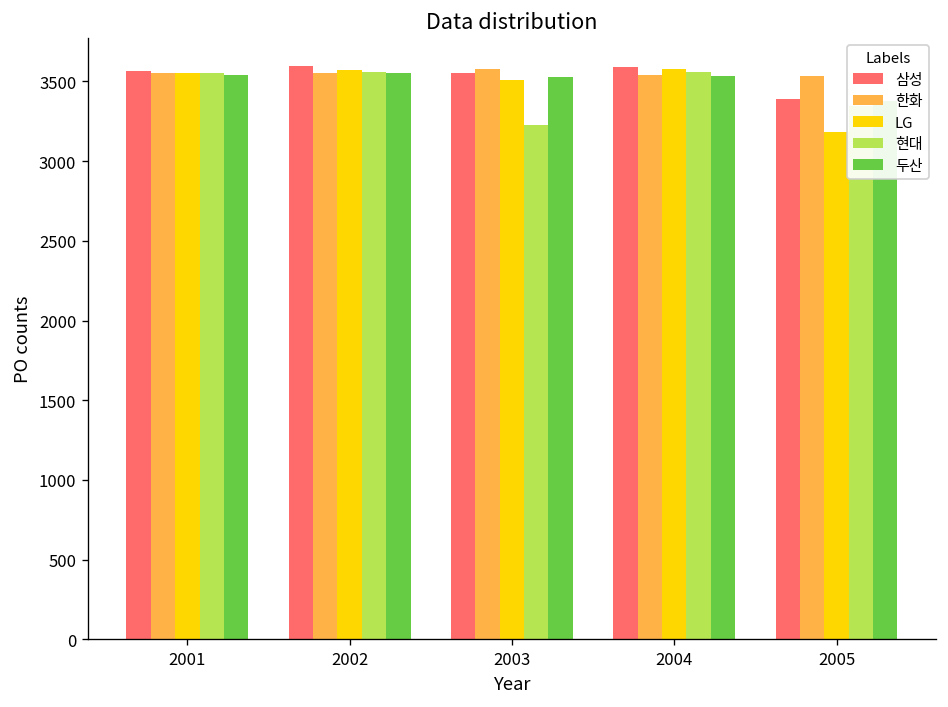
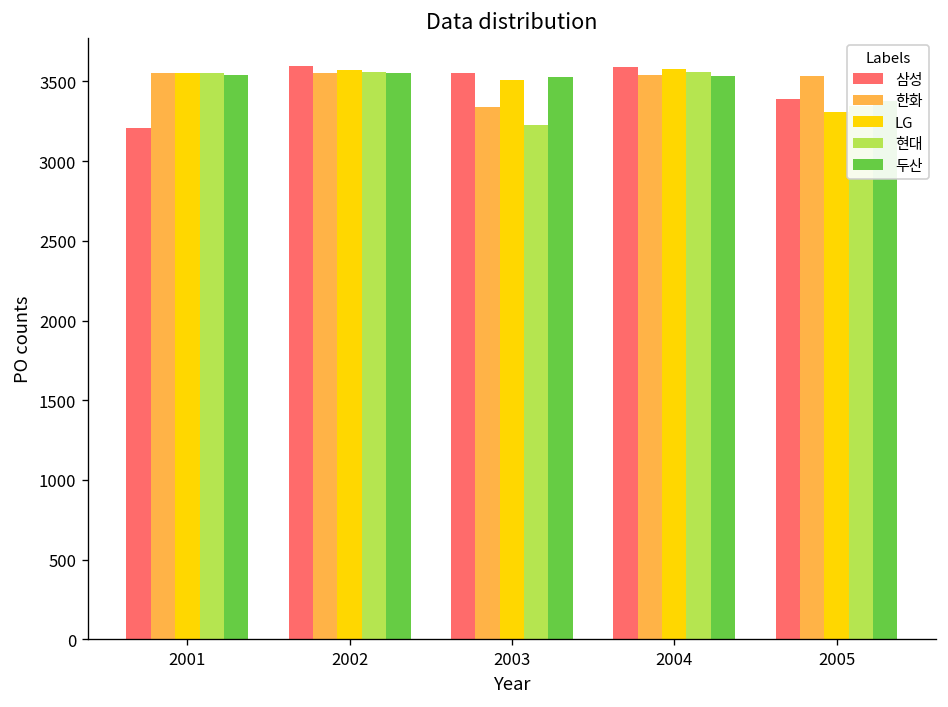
삼성, 2001: 3560 -> 3210
한화, 2003: 3580 -> 3340
LG, 2005: 3180 -> 3310
